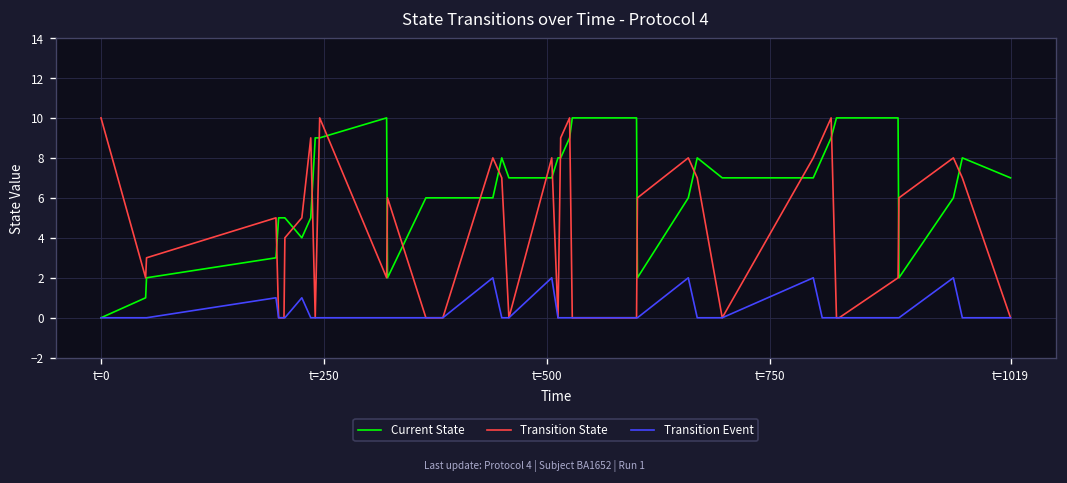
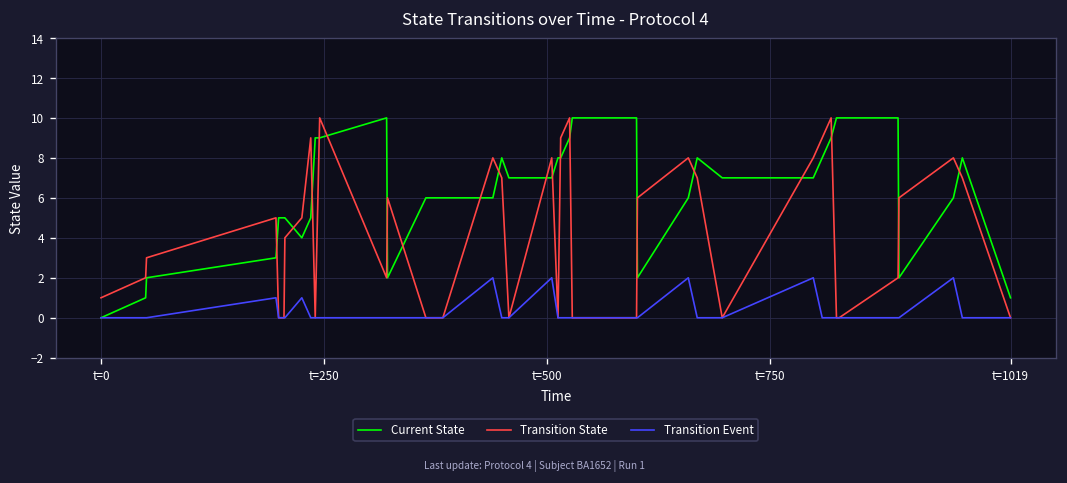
Transition State, t=0: 10 -> 1
Current State, t=1019: 7 -> 1
